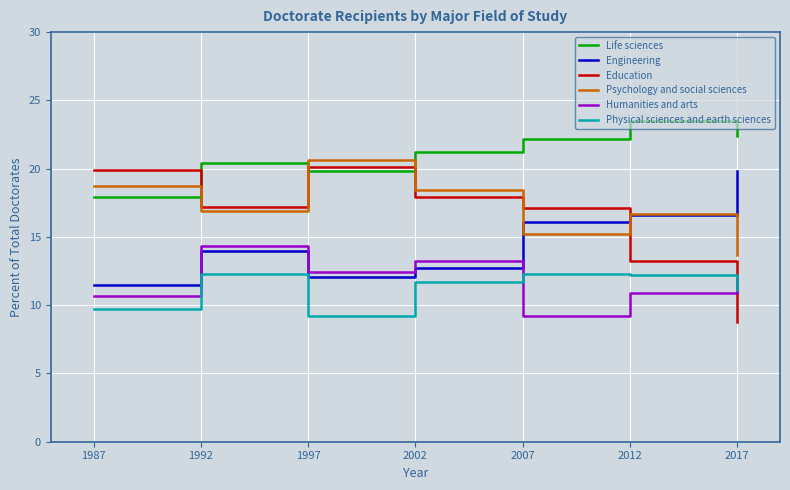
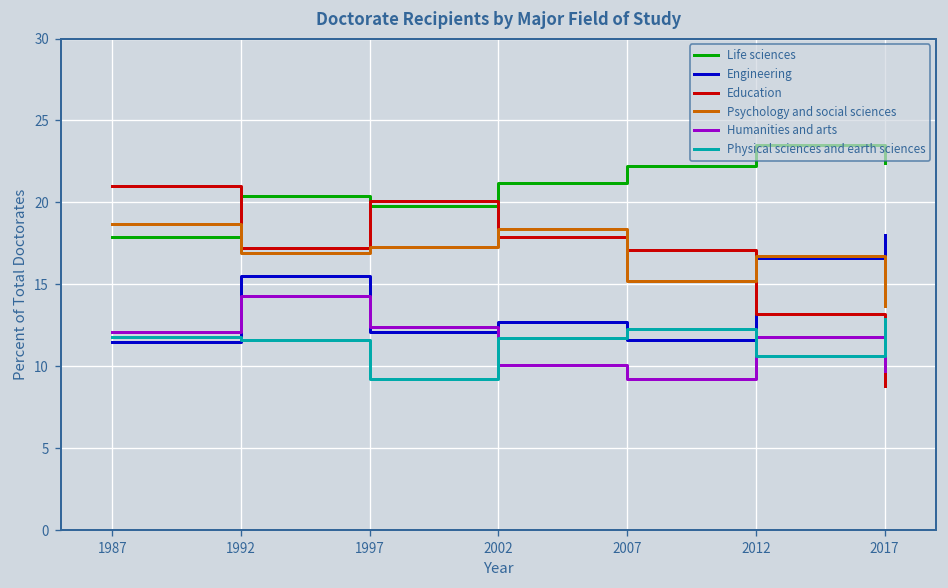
Education, 1987: 19.9 -> 21.0
Humanities and arts, 1987: 10.7 -> 12.1
Physical sciences and earth sciences, 1987: 9.7 -> 11.8
Engineering, 1992: 14.0 -> 15.5
Physical sciences and earth sciences, 1992: 12.3 -> 11.6
Psychology and social sciences, 1997: 20.6 -> 17.3
Humanities and arts, 2002: 13.2 -> 10.1
Engineering, 2007: 16.1 -> 11.6
Humanities and arts, 2012: 10.9 -> 11.8
Physical sciences and earth sciences, 2012: 12.2 -> 10.6
Engineering, 2017: 19.8 -> 18.0
Humanities and arts, 2017: 12.0 -> 9.7
Physical sciences and earth sciences, 2017: 11.1 -> 12.9
